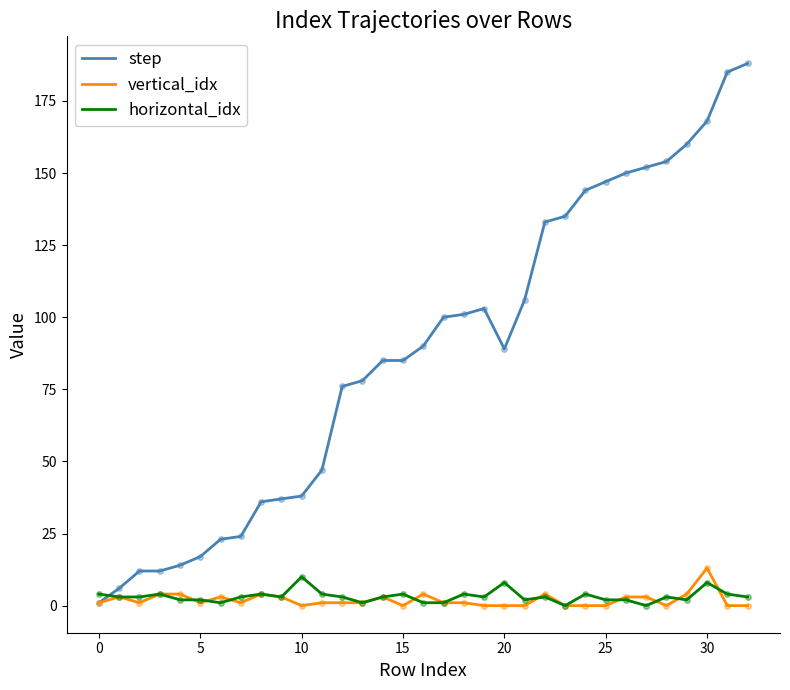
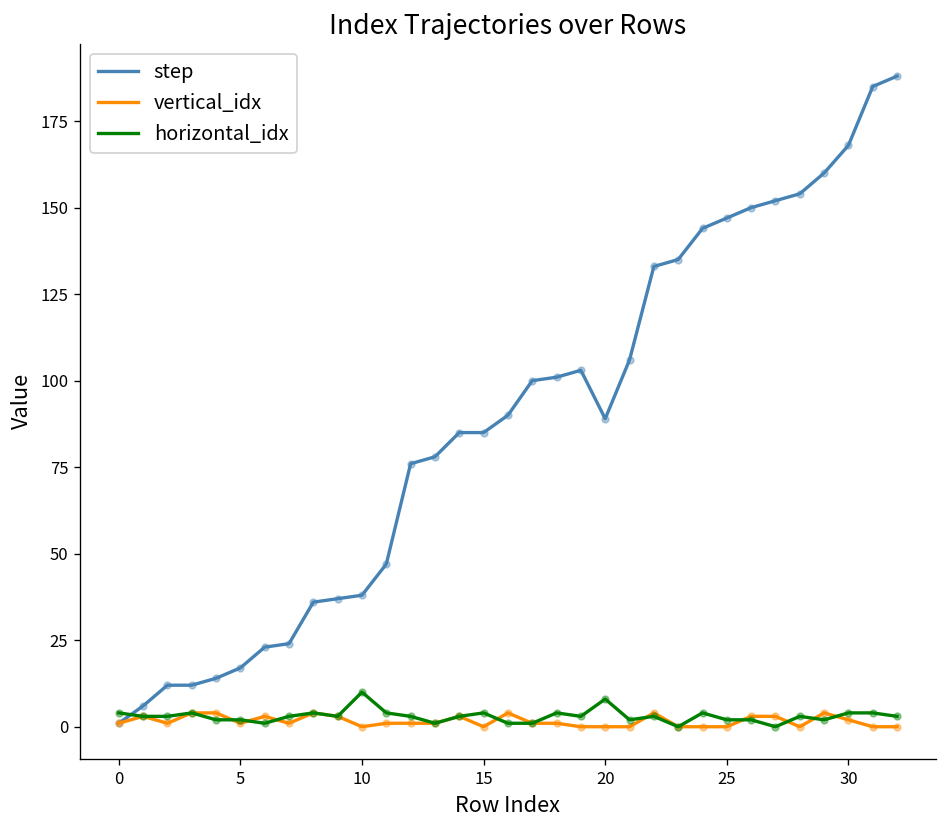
vertical_idx, 30: 13 -> 2
horizontal_idx, 30: 8 -> 4
